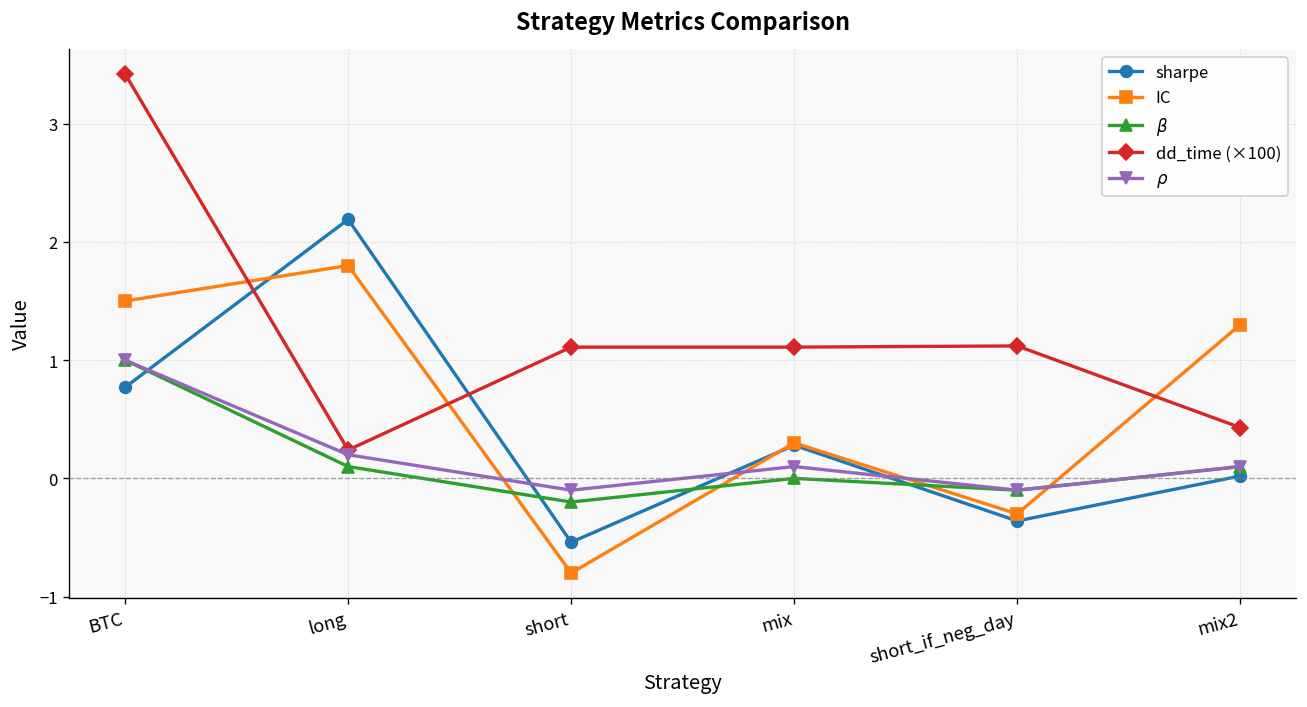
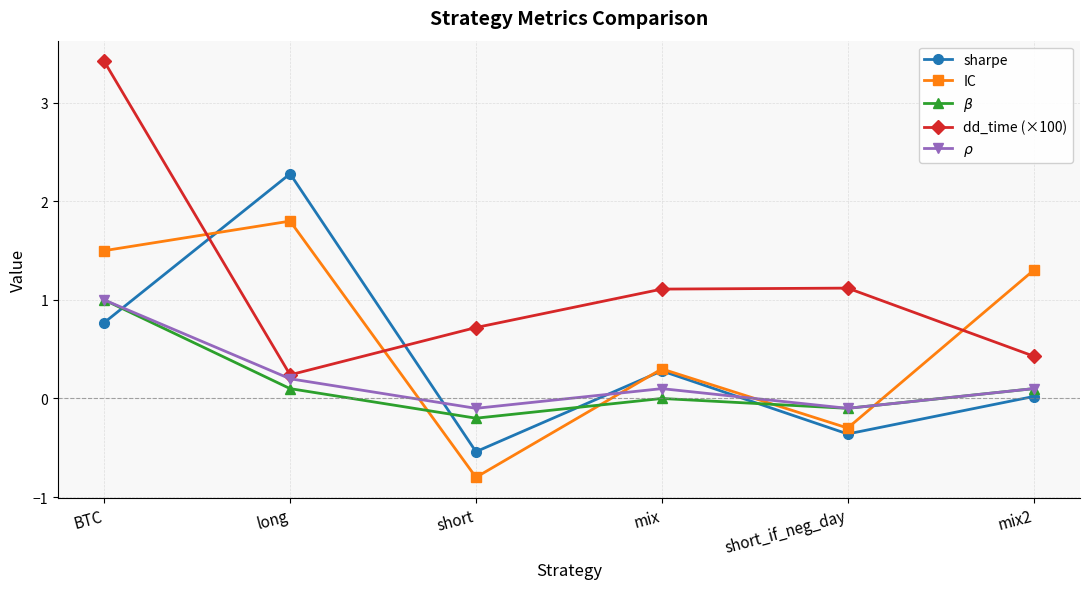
sharpe, long: 2.2 -> 2.3
dd_time (×100), short: 1.1 -> 0.7
